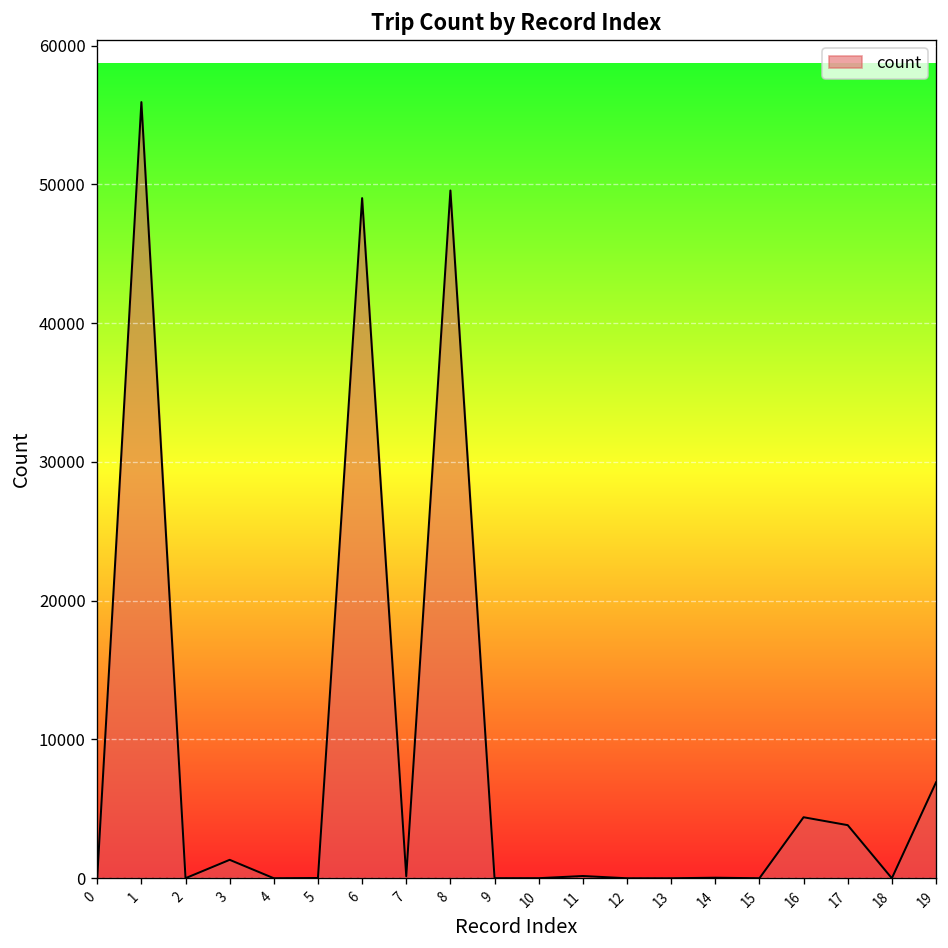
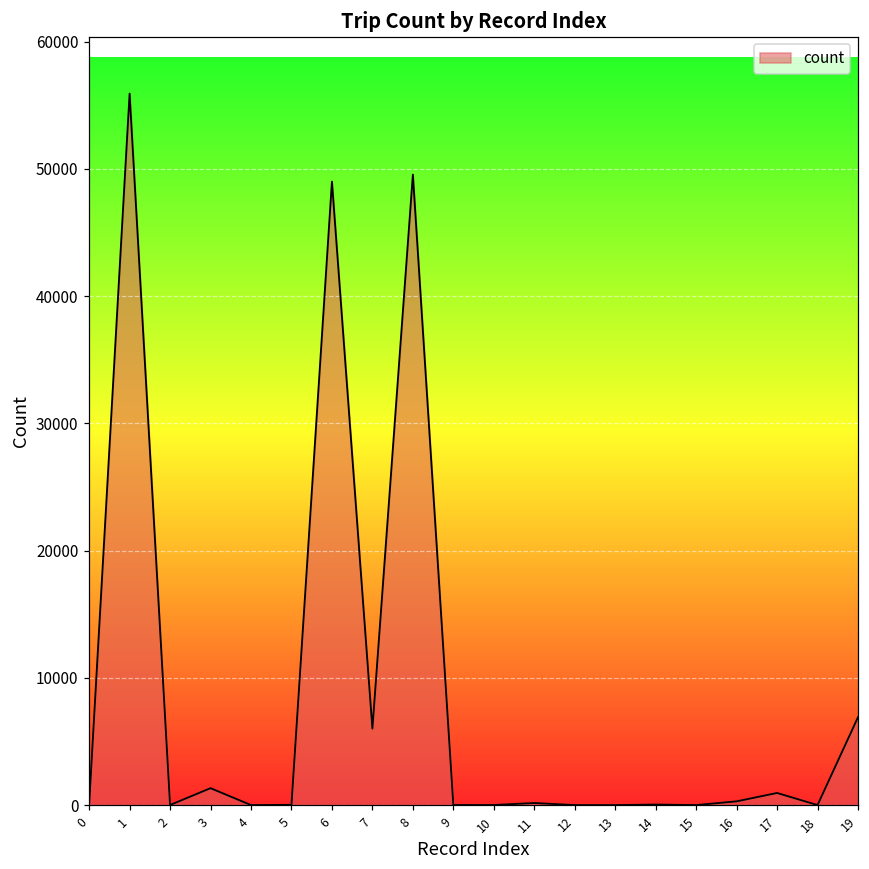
7: 100 -> 6000
16: 4400 -> 300
17: 3800 -> 1000
